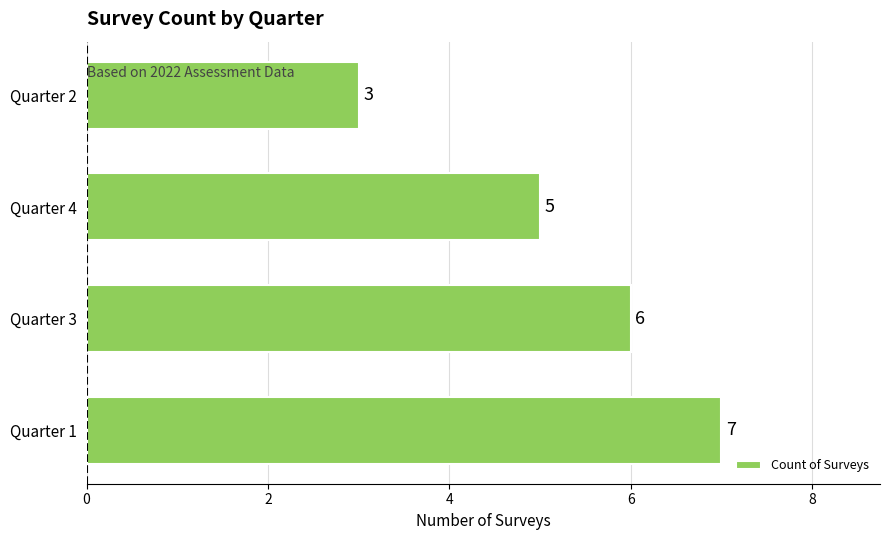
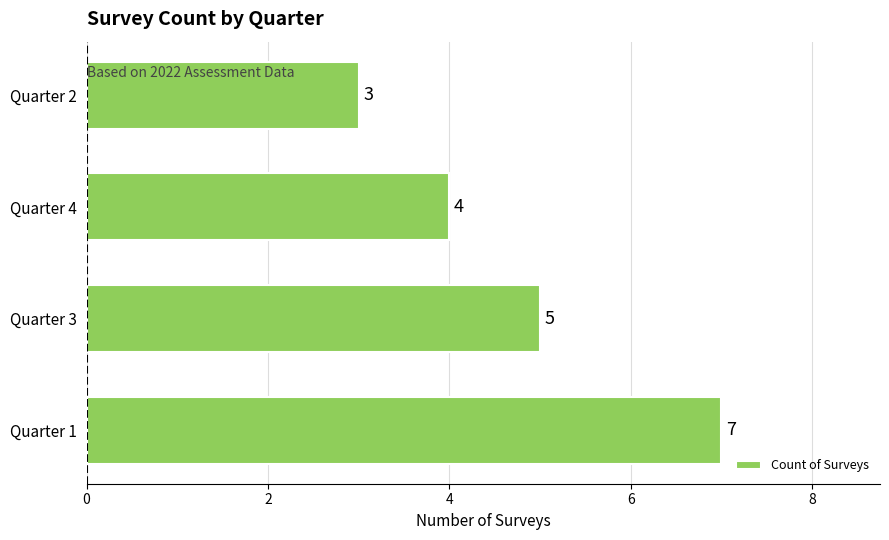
Quarter 4: 5 -> 4
Quarter 3: 6 -> 5
